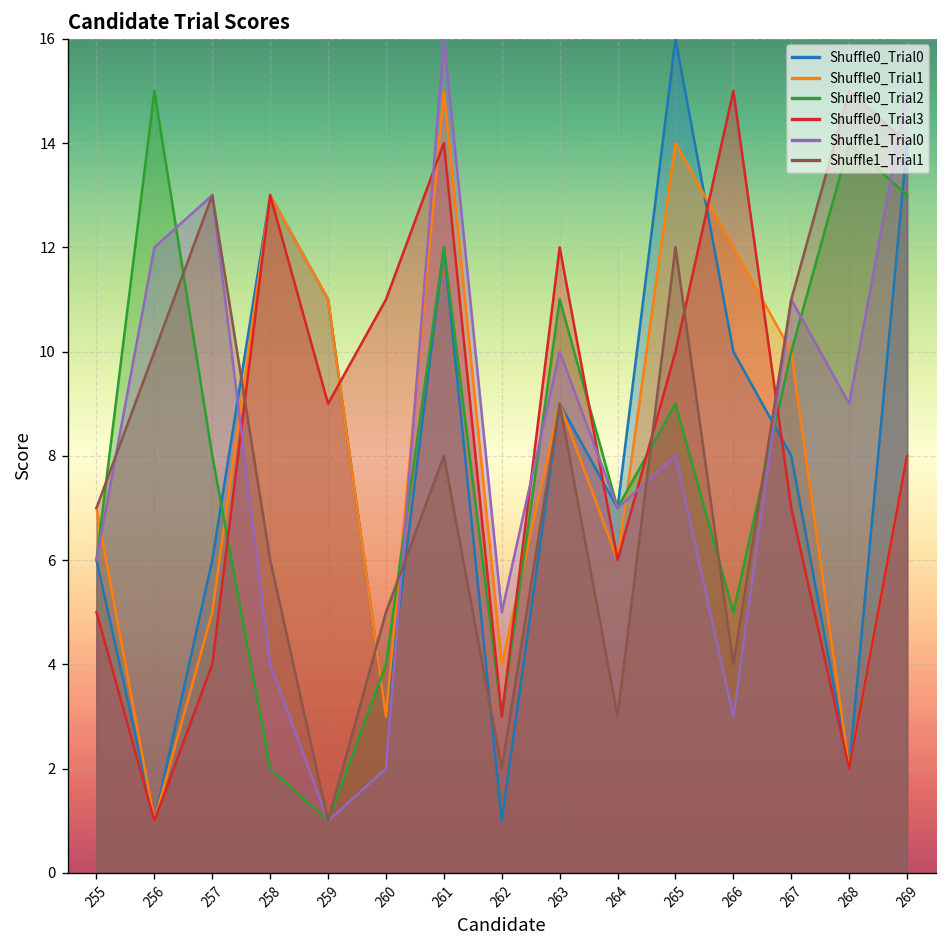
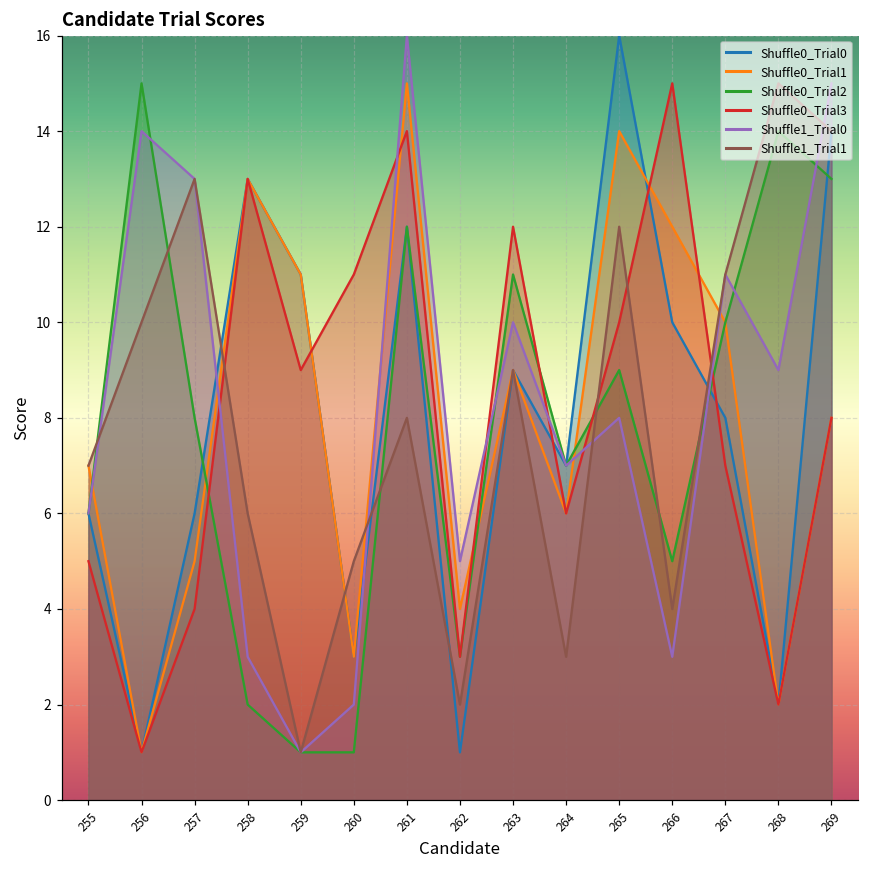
Shuffle1_Trial0, 256: 12 -> 14
Shuffle1_Trial0, 258: 4 -> 3
Shuffle0_Trial2, 260: 4 -> 1
